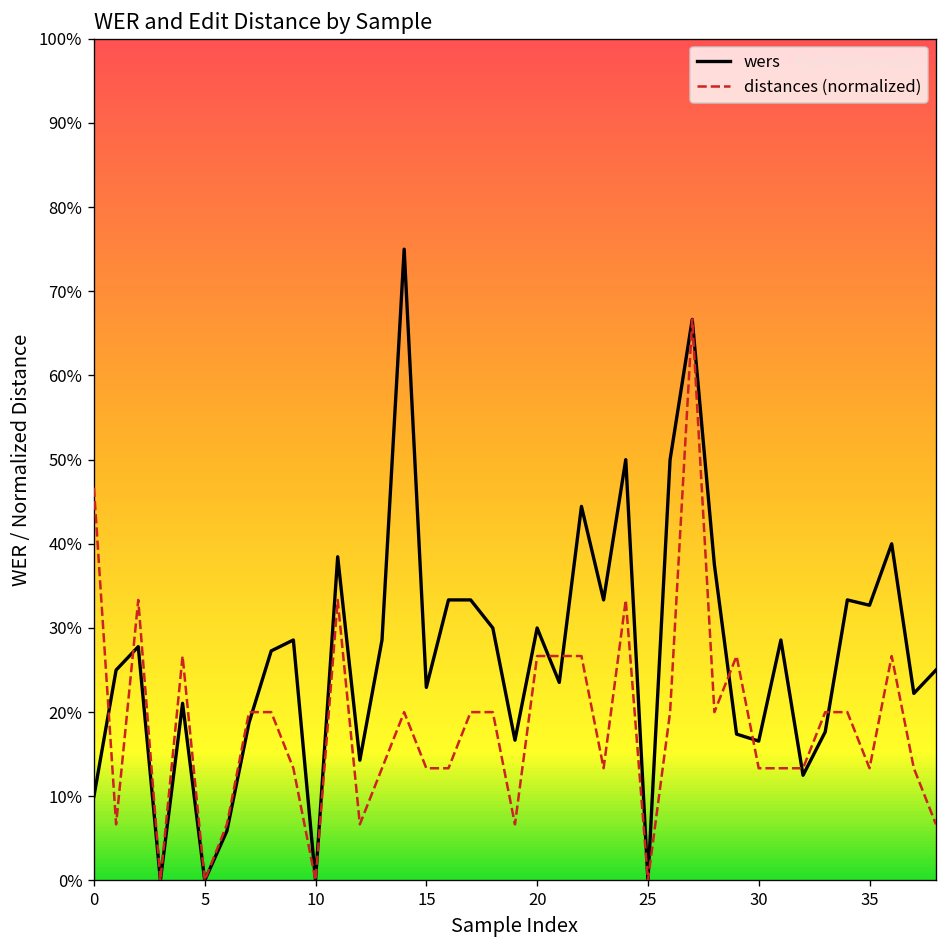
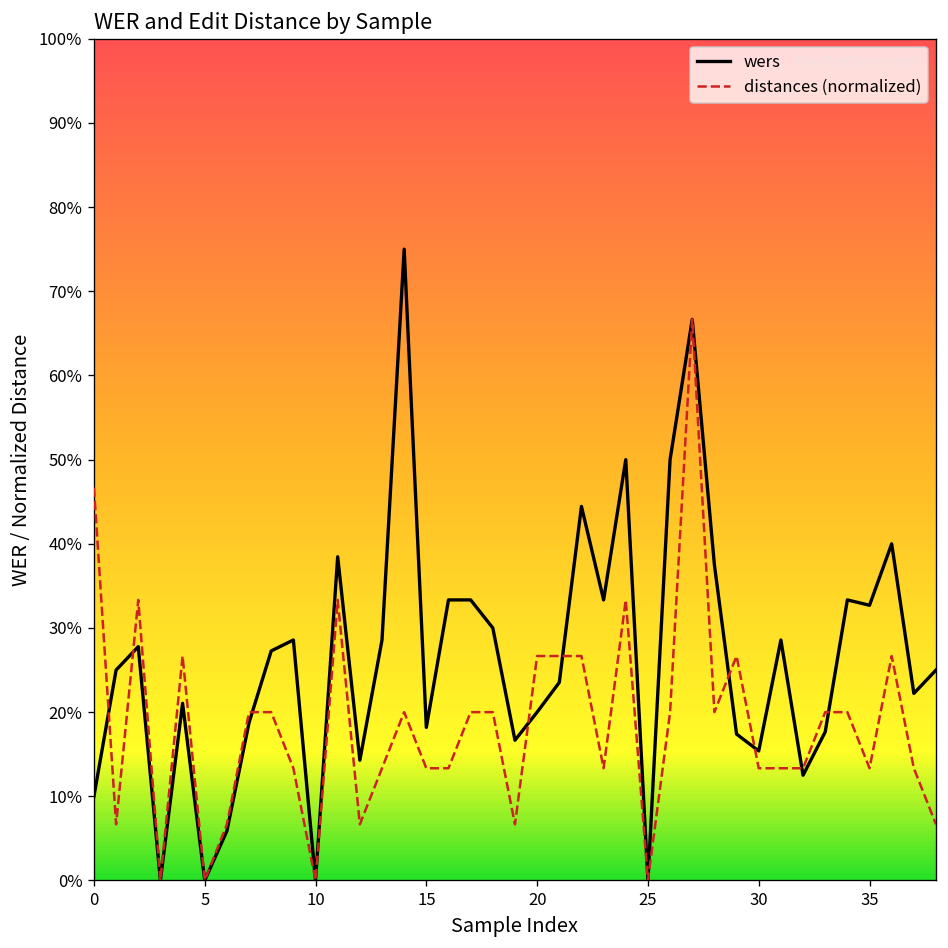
wers, 15: 23% -> 18%
wers, 20: 30% -> 20%
wers, 30: 17% -> 15%
